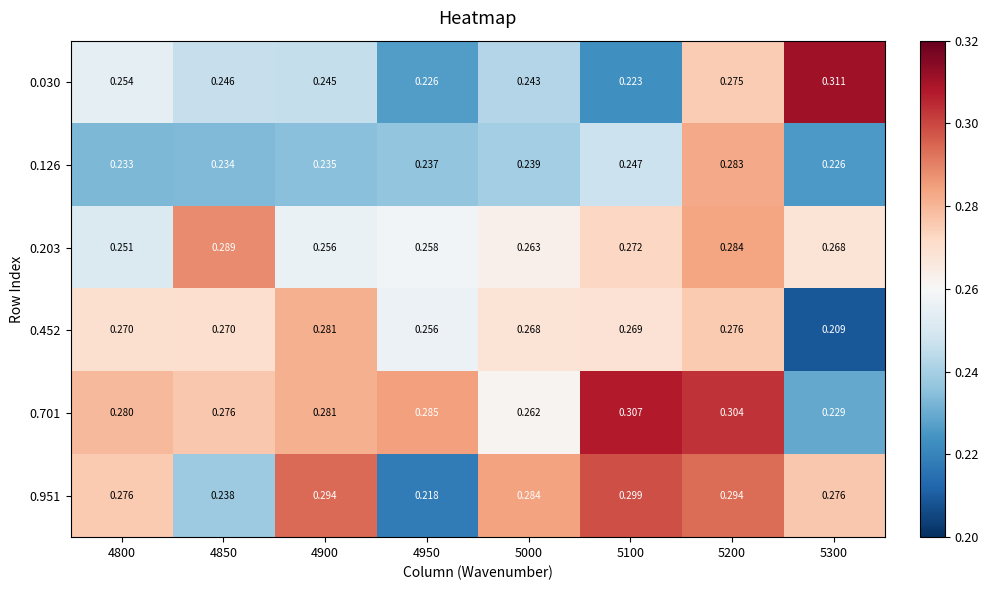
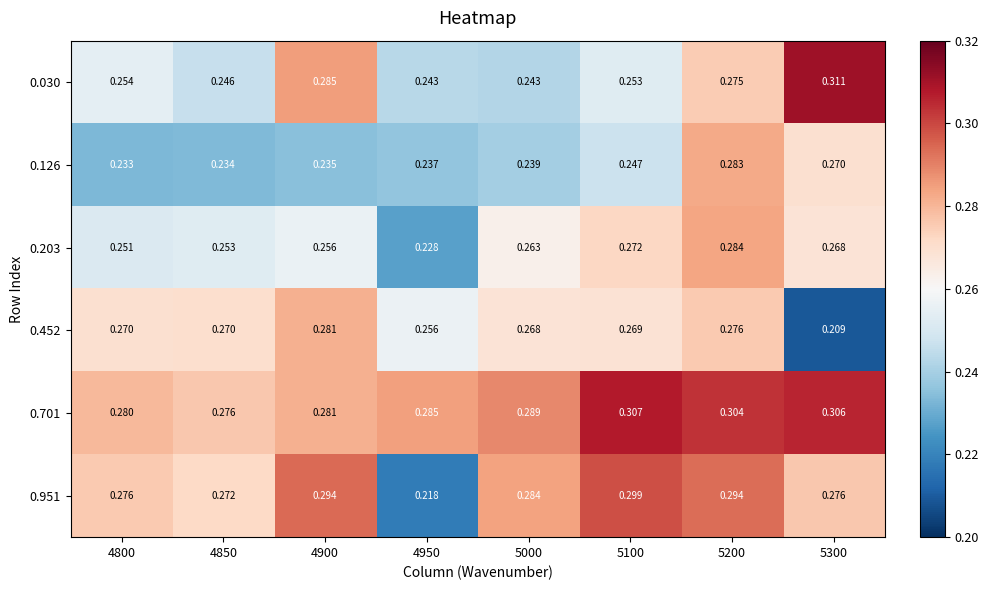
0.030, 4900: 0.245 -> 0.285
0.030, 4950: 0.226 -> 0.243
0.030, 5100: 0.223 -> 0.253
0.126, 5300: 0.226 -> 0.270
0.203, 4850: 0.289 -> 0.253
0.203, 4950: 0.258 -> 0.228
0.701, 5000: 0.262 -> 0.289
0.701, 5300: 0.229 -> 0.306
0.951, 4850: 0.238 -> 0.272
